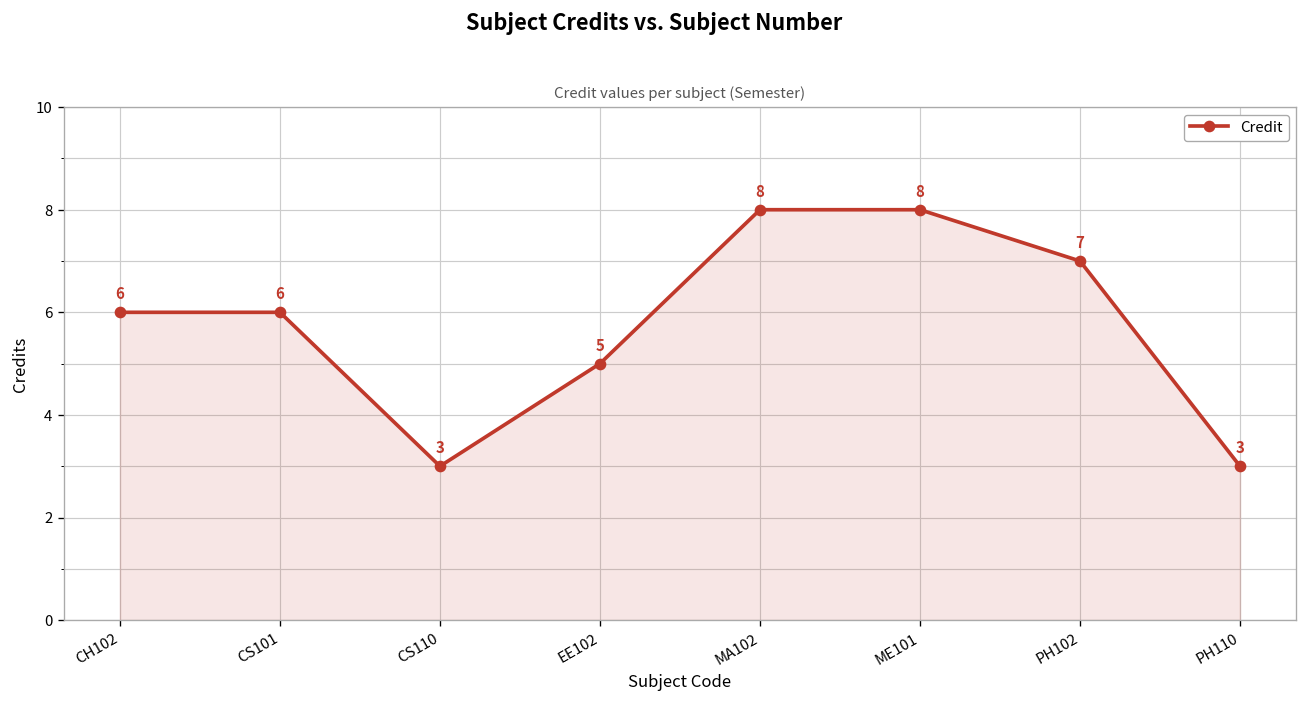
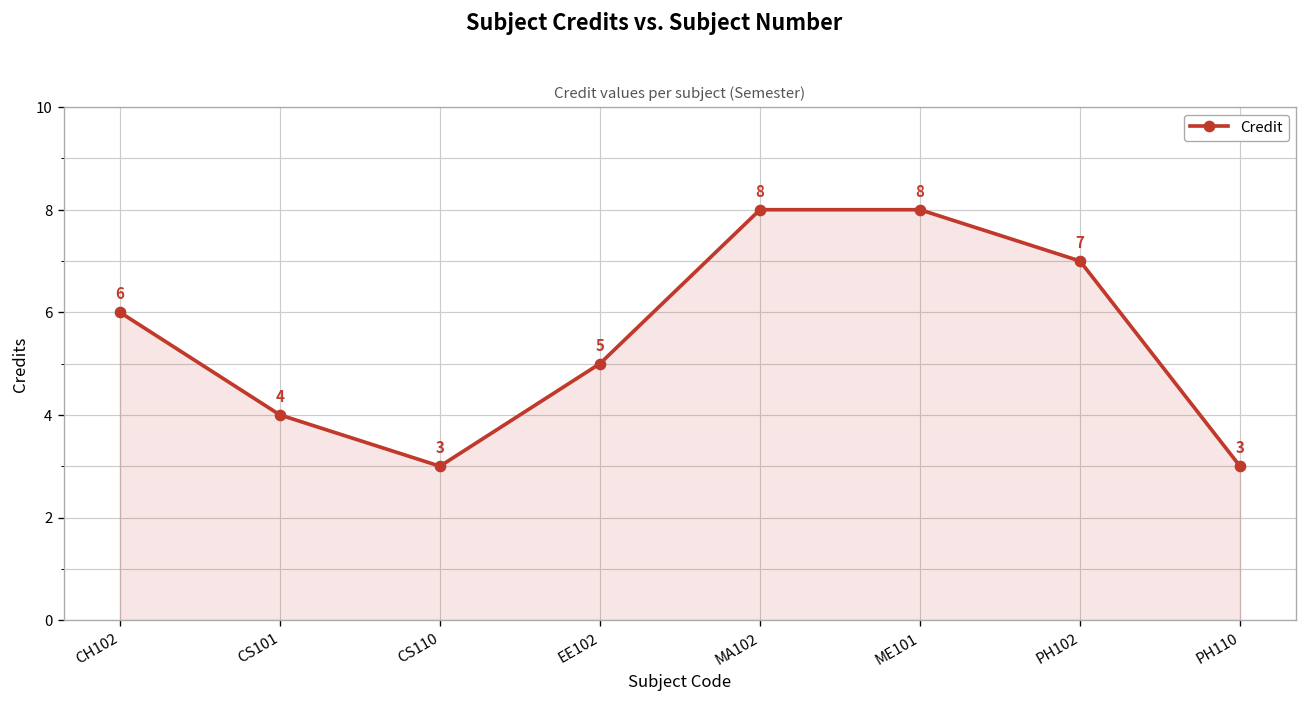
CS101: 6 -> 4
